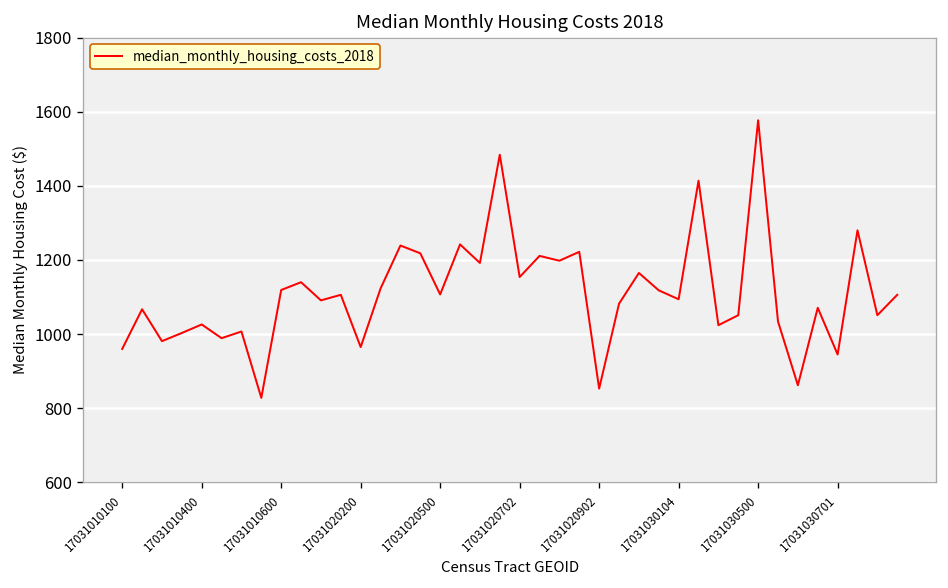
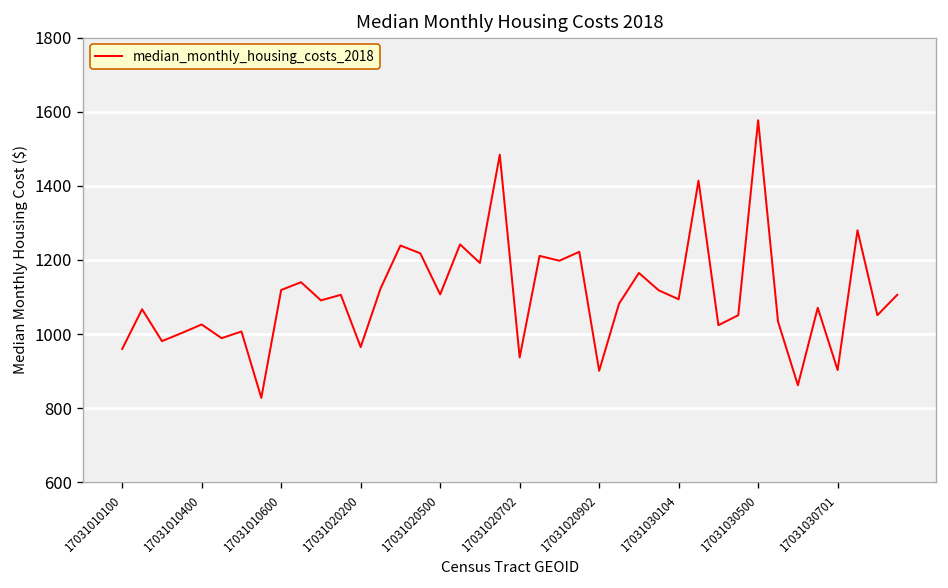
17031020702: 1150 -> 940
17031020902: 850 -> 900
17031030701: 950 -> 900
